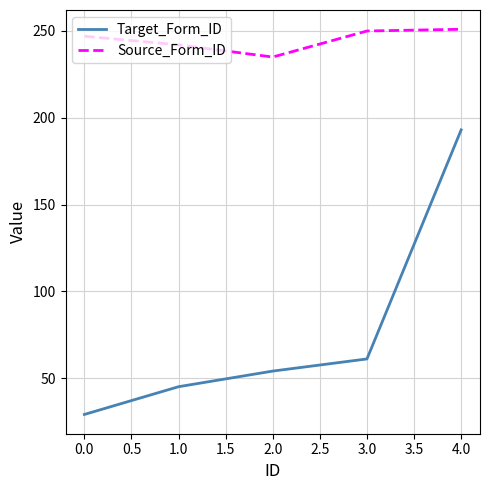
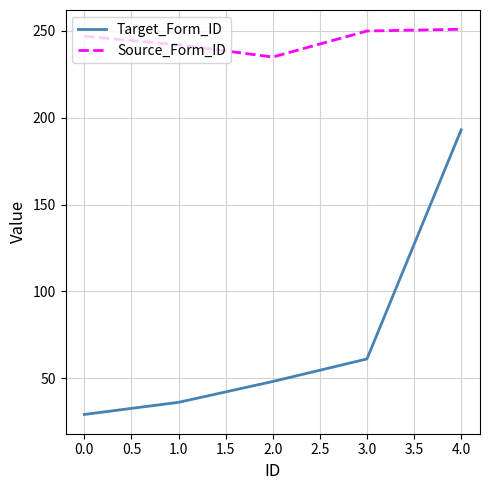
Target_Form_ID, 1.0: 45 -> 36
Target_Form_ID, 2.0: 54 -> 48
